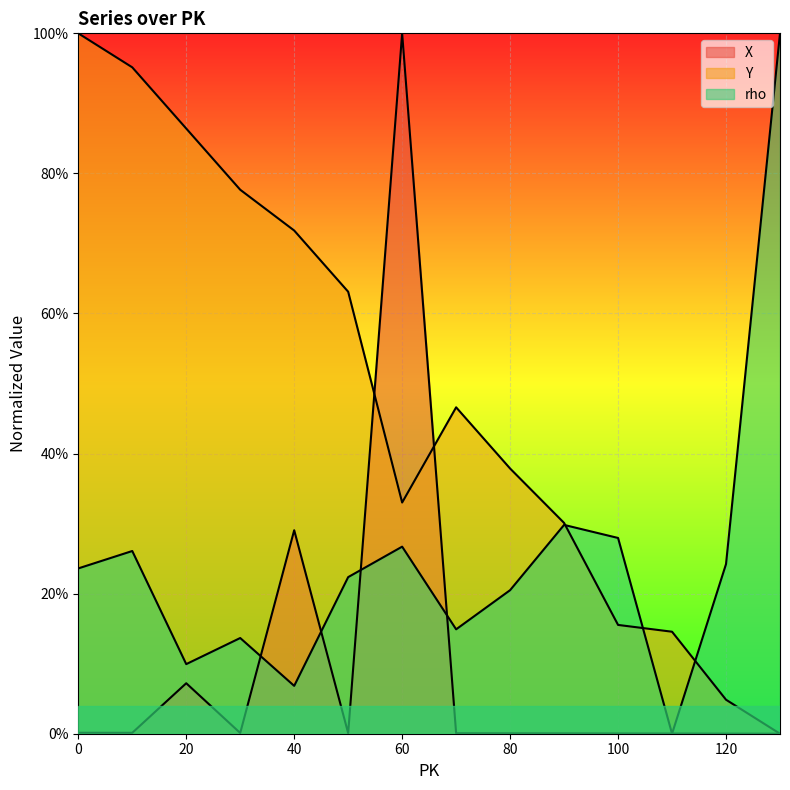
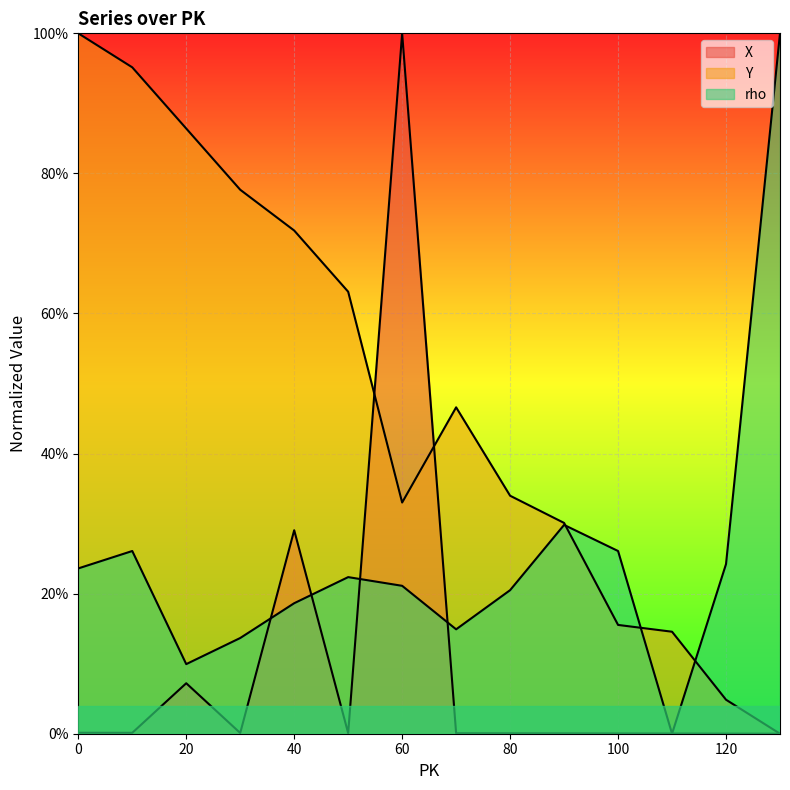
rho, 40: 7% -> 19%
rho, 60: 27% -> 21%
Y, 80: 38% -> 34%
rho, 100: 28% -> 26%
